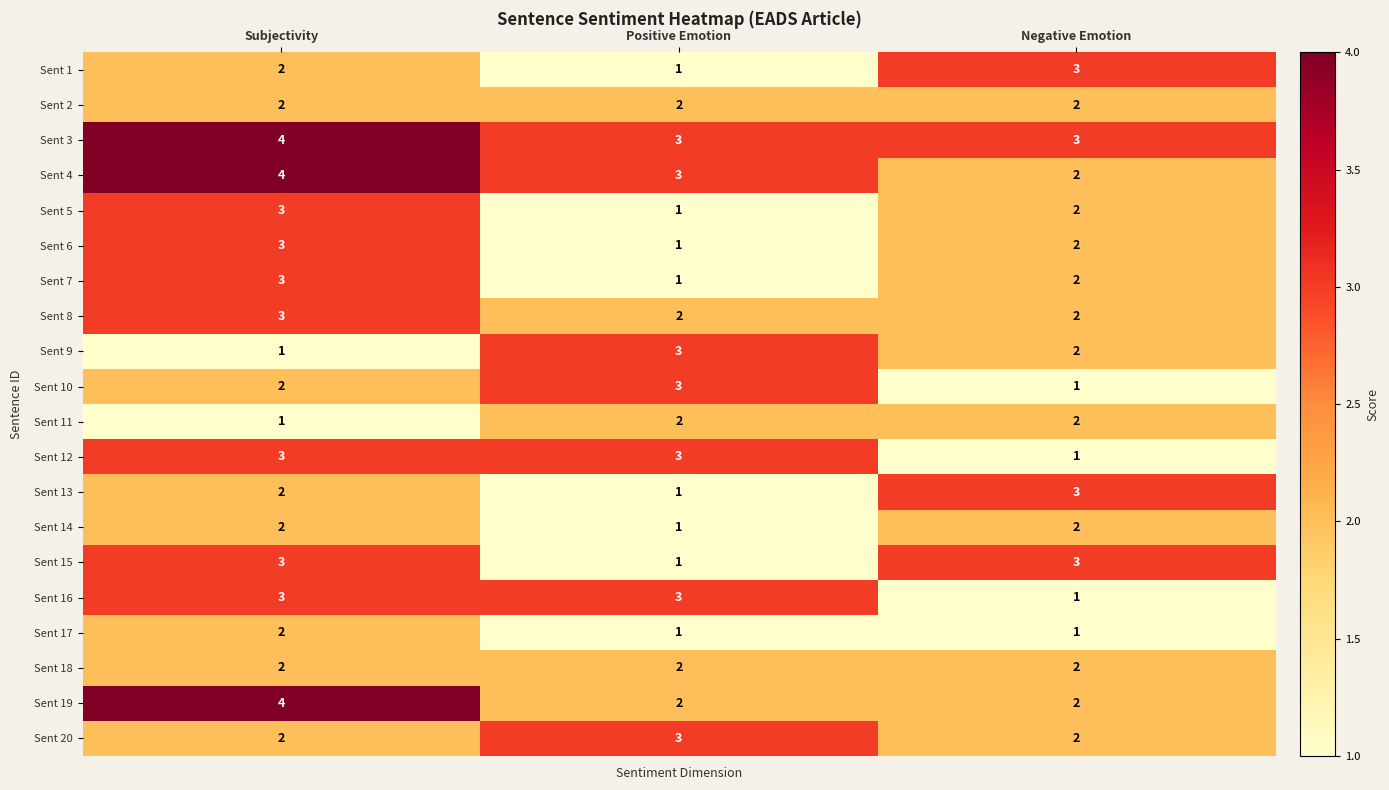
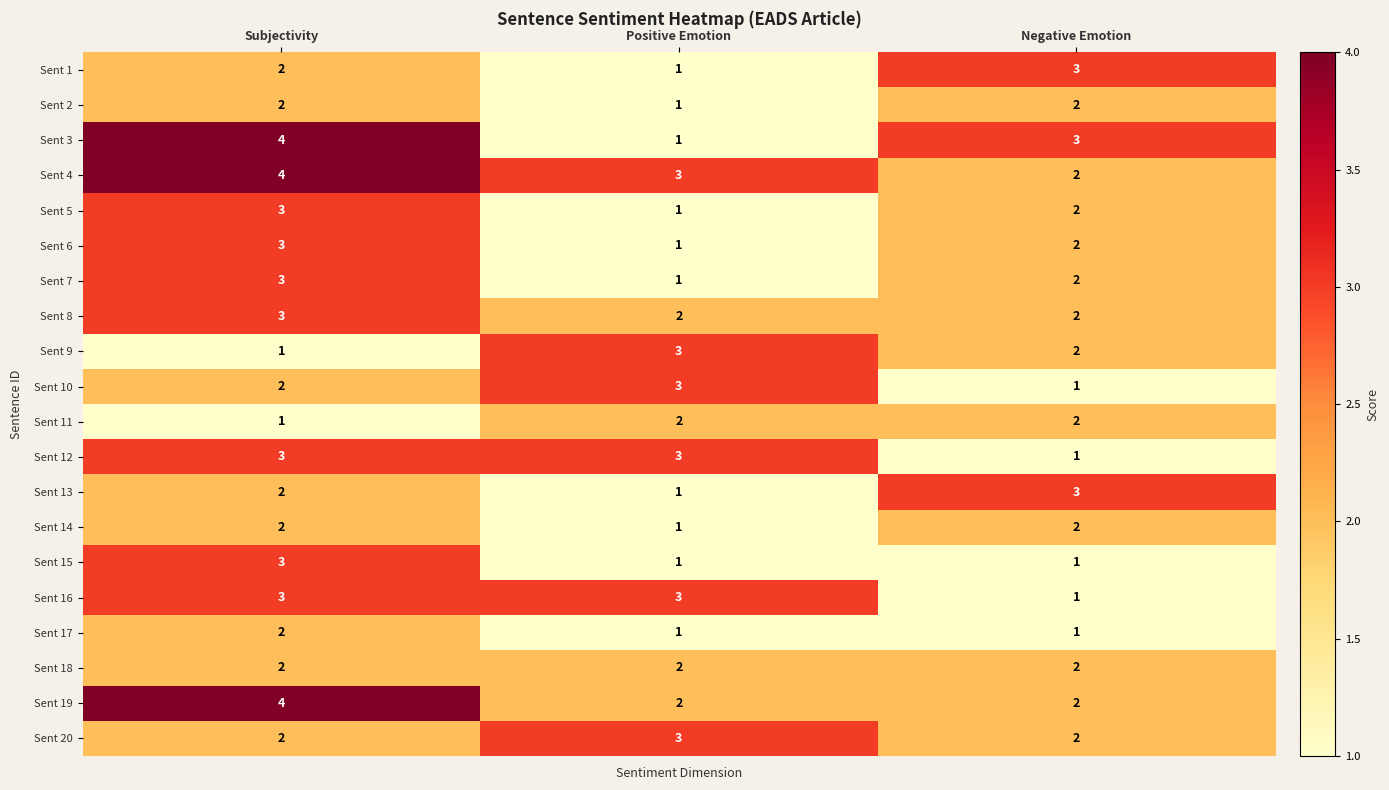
Sent 2, Positive Emotion: 2 -> 1
Sent 3, Positive Emotion: 3 -> 1
Sent 15, Negative Emotion: 3 -> 1
